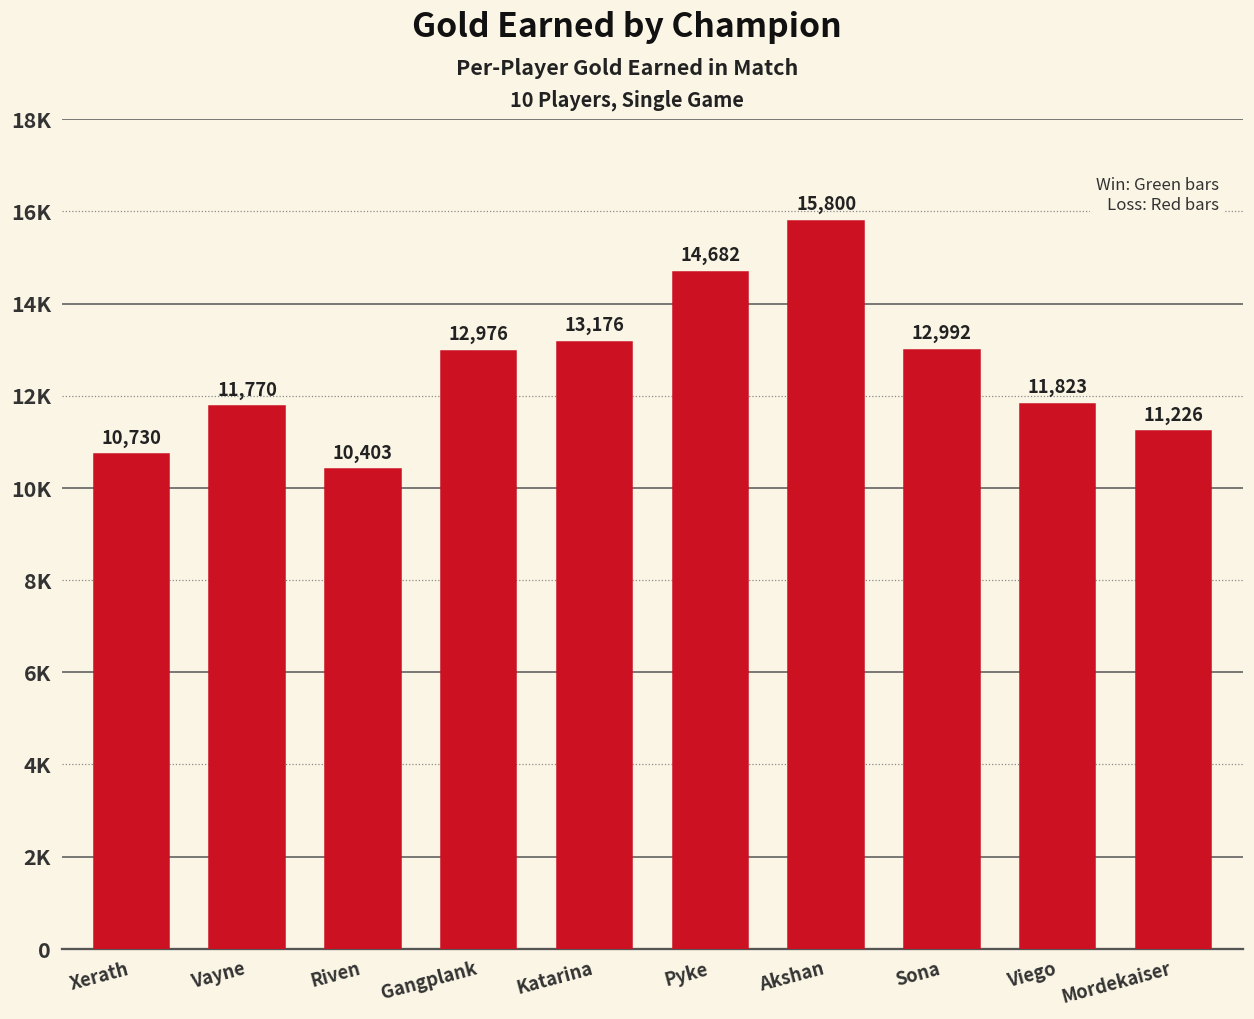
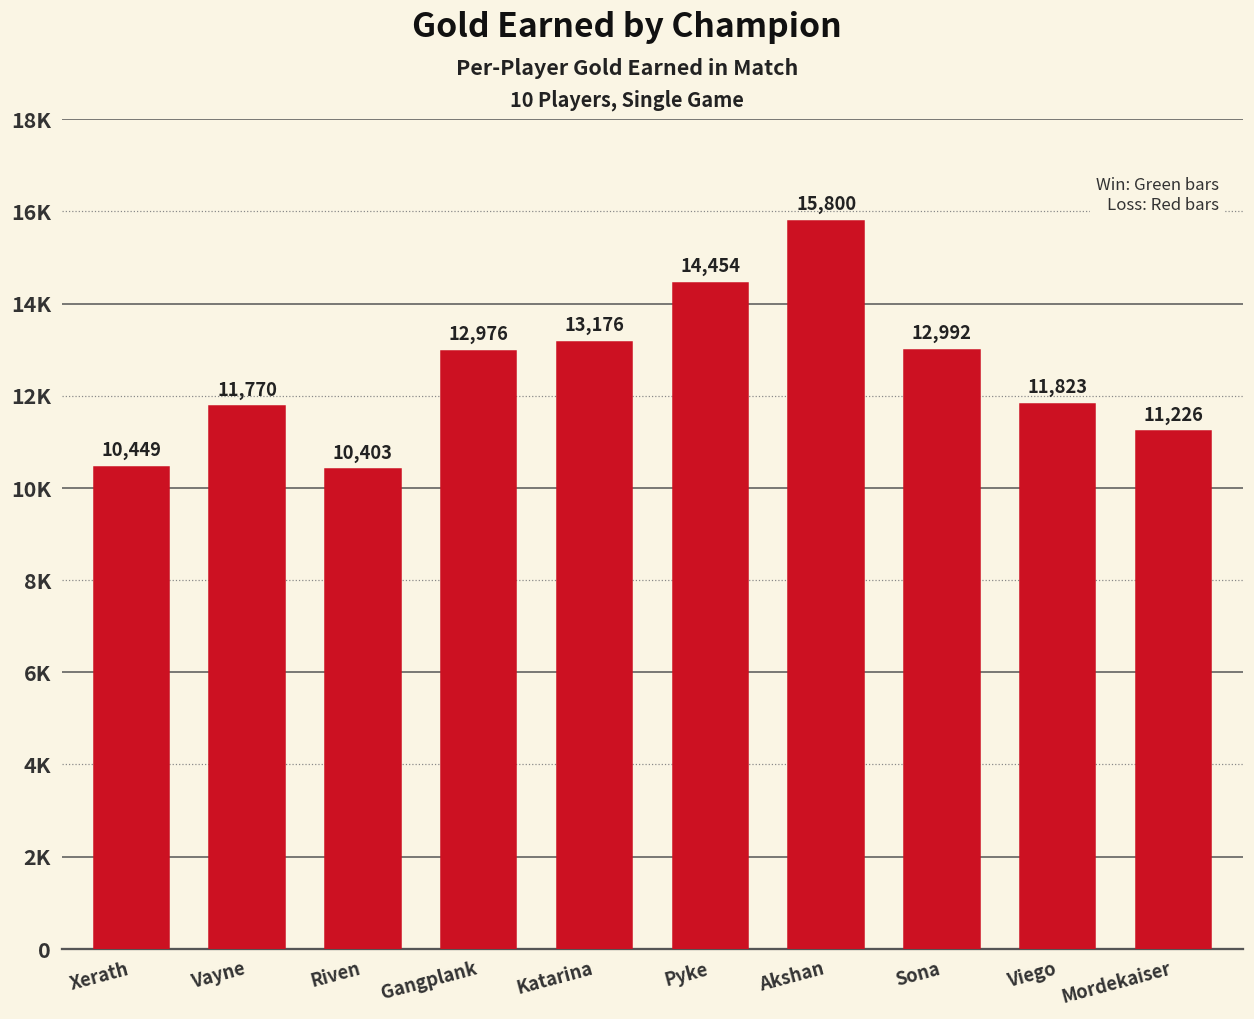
Xerath: 10,730 -> 10,449
Pyke: 14,682 -> 14,454
